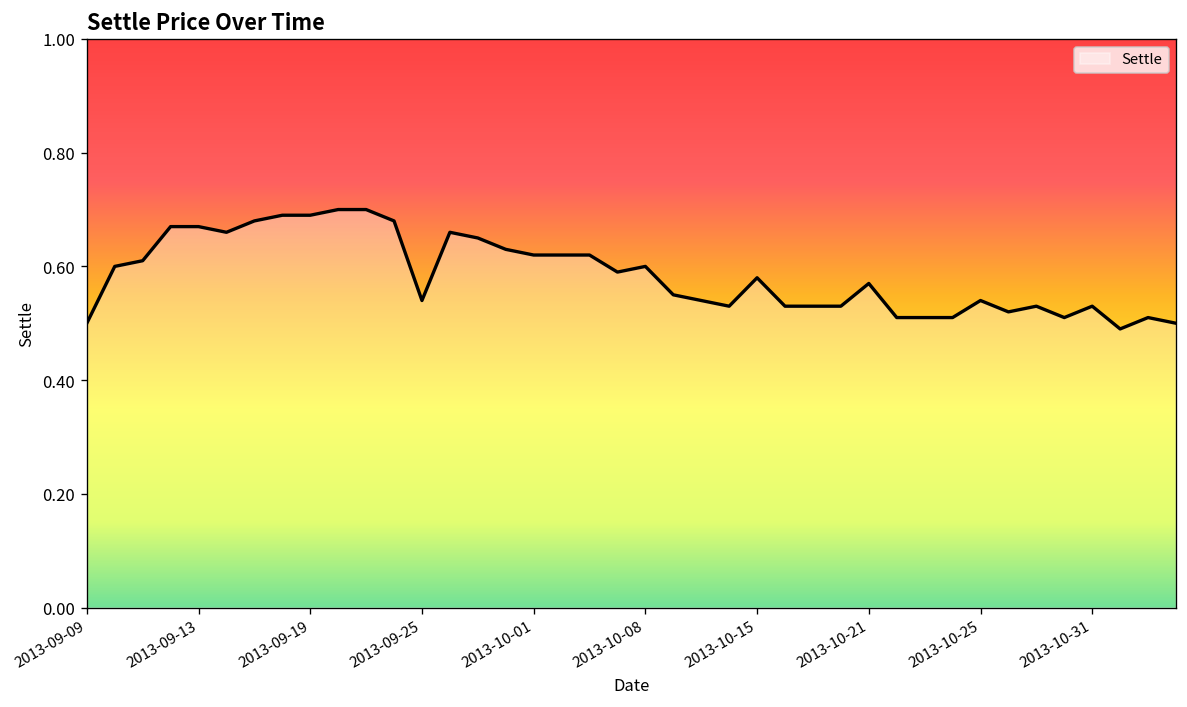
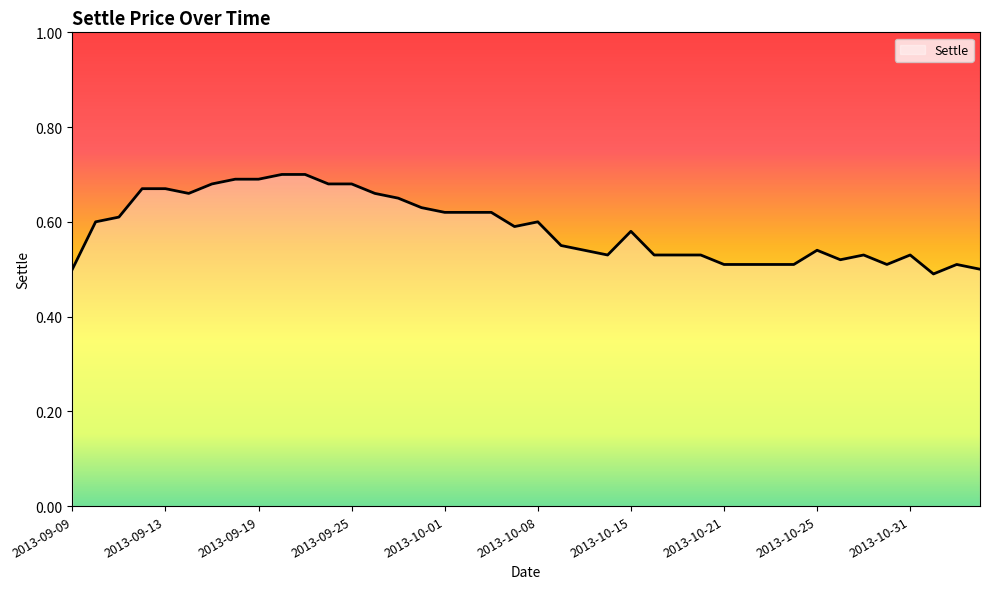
2013-09-25: 0.54 -> 0.68
2013-10-21: 0.57 -> 0.51
